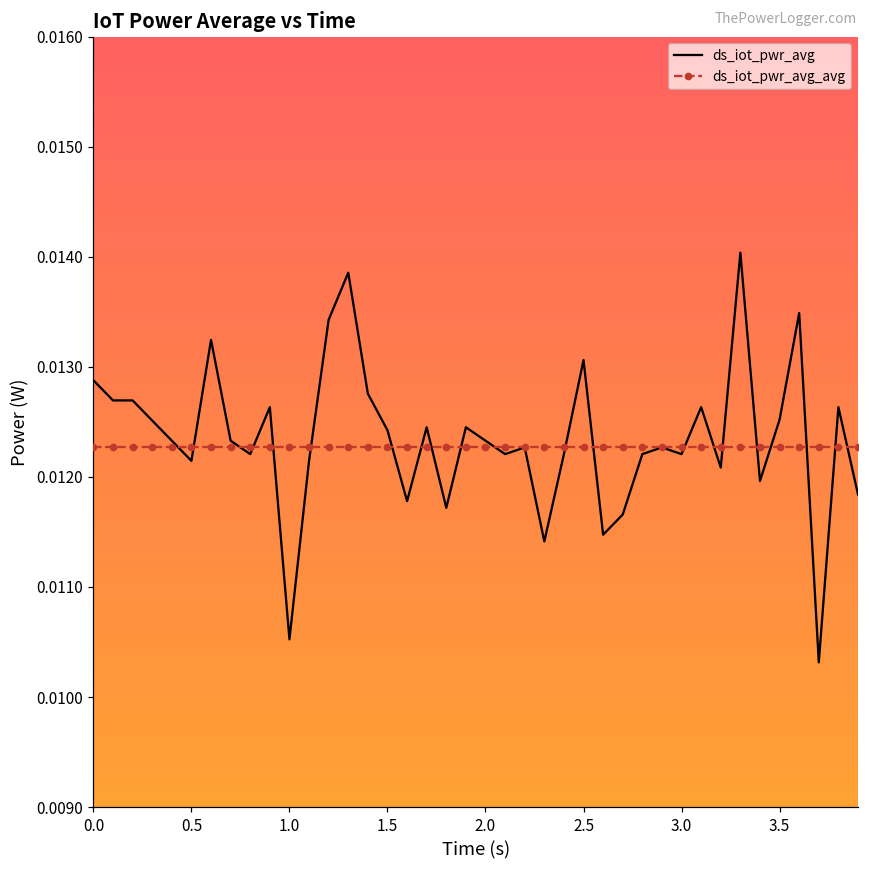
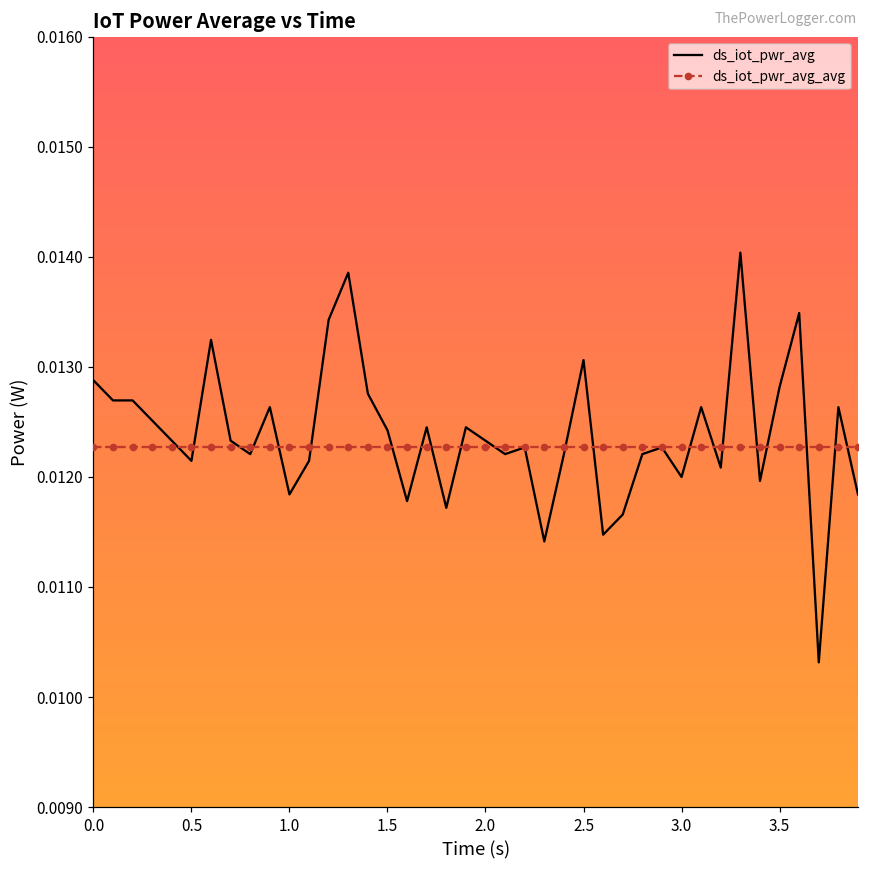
ds_iot_pwr_avg, 1.0: 0.01052 -> 0.01184
ds_iot_pwr_avg, 3.0: 0.01221 -> 0.01200
ds_iot_pwr_avg, 3.5: 0.01252 -> 0.01282
